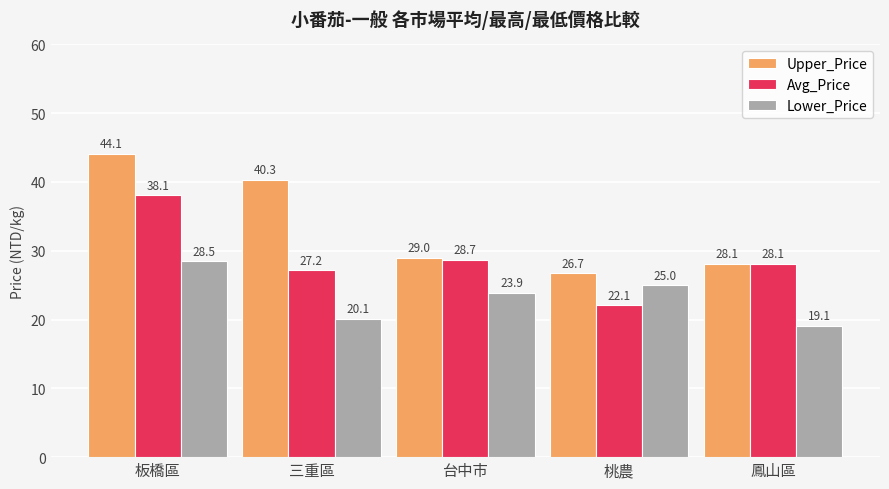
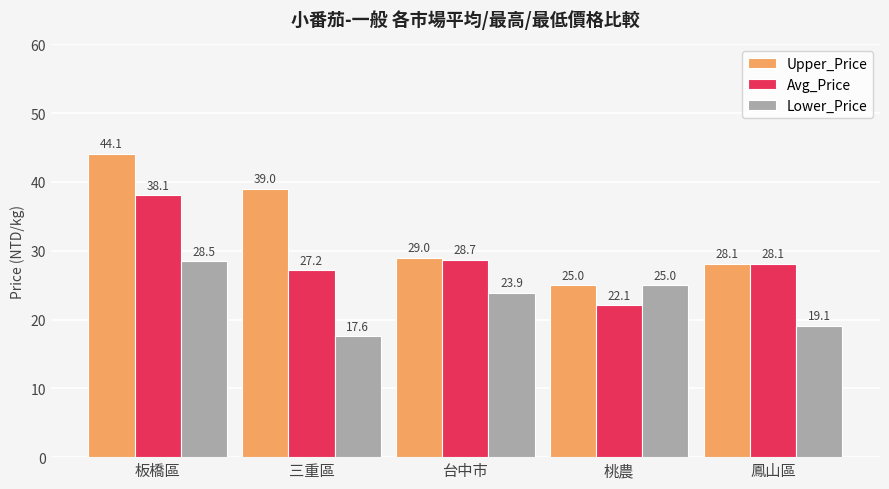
Upper_Price, 三重區: 40.3 -> 39.0
Lower_Price, 三重區: 20.1 -> 17.6
Upper_Price, 桃農: 26.7 -> 25.0
